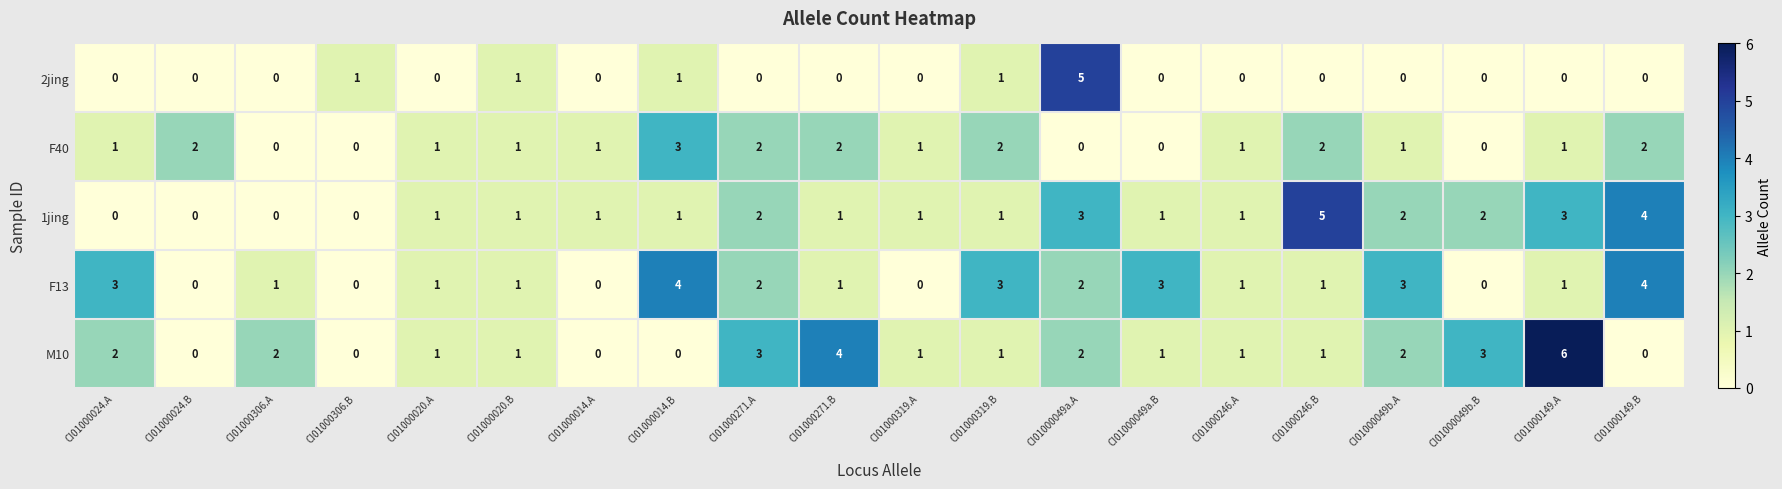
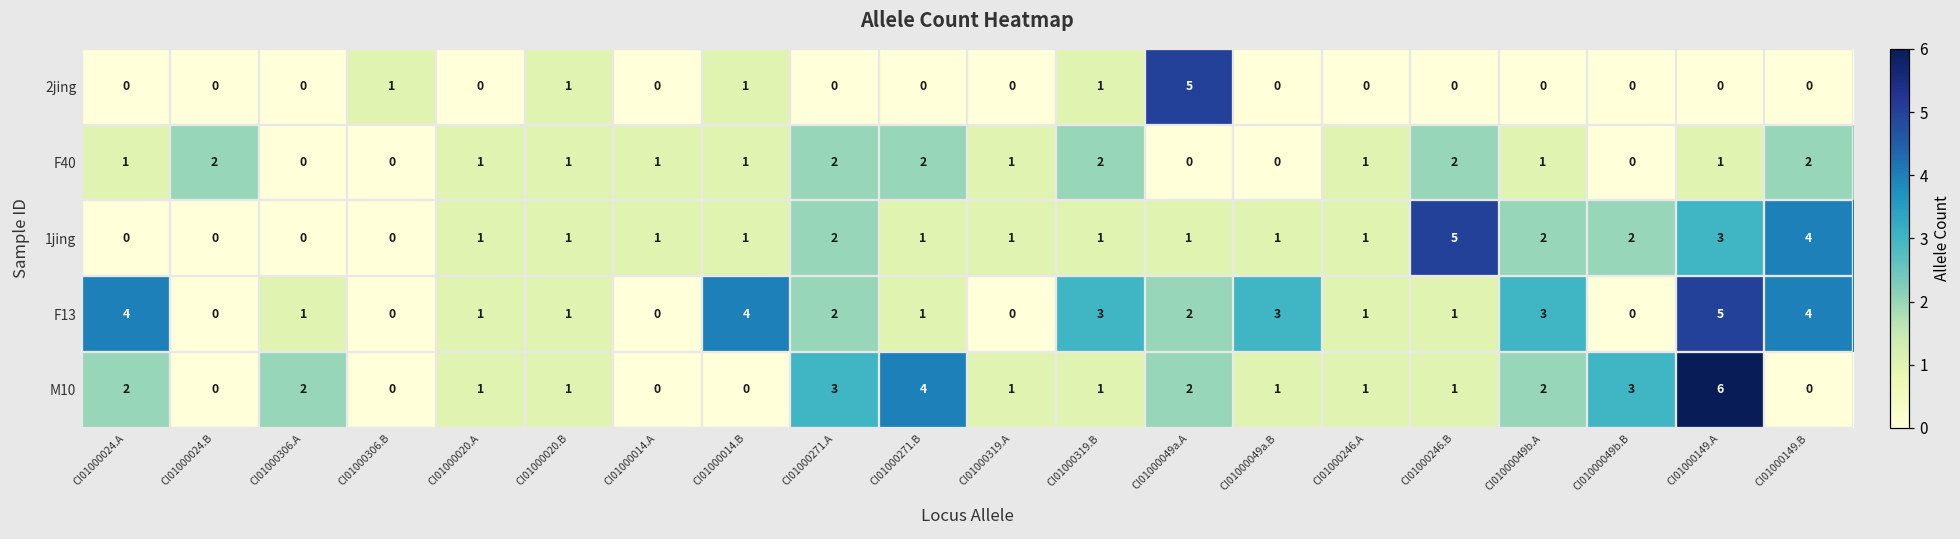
F40, CI01000014.B: 3 -> 1
1jing, CI01000049a.A: 3 -> 1
F13, CI01000024.A: 3 -> 4
F13, CI01000149.A: 1 -> 5
